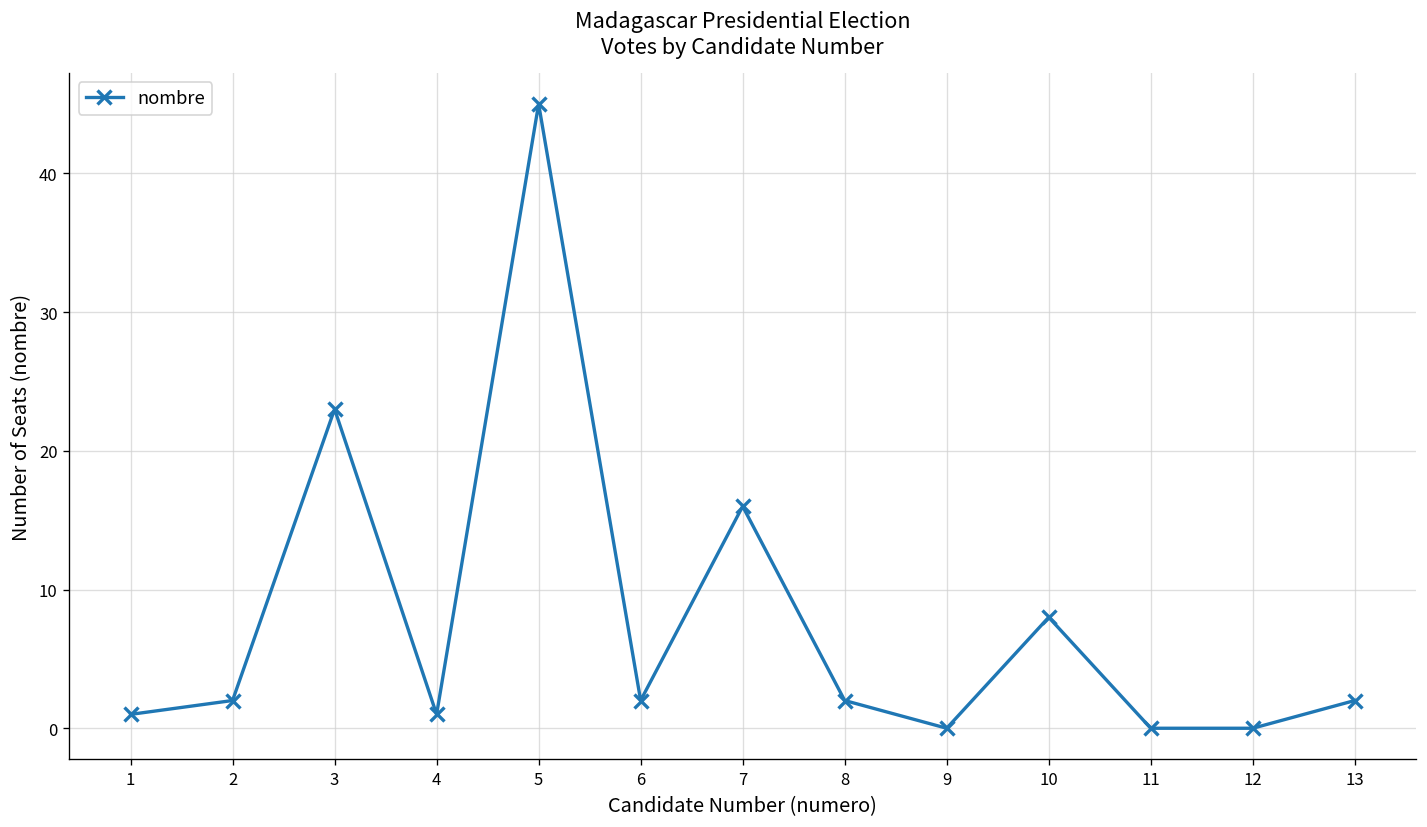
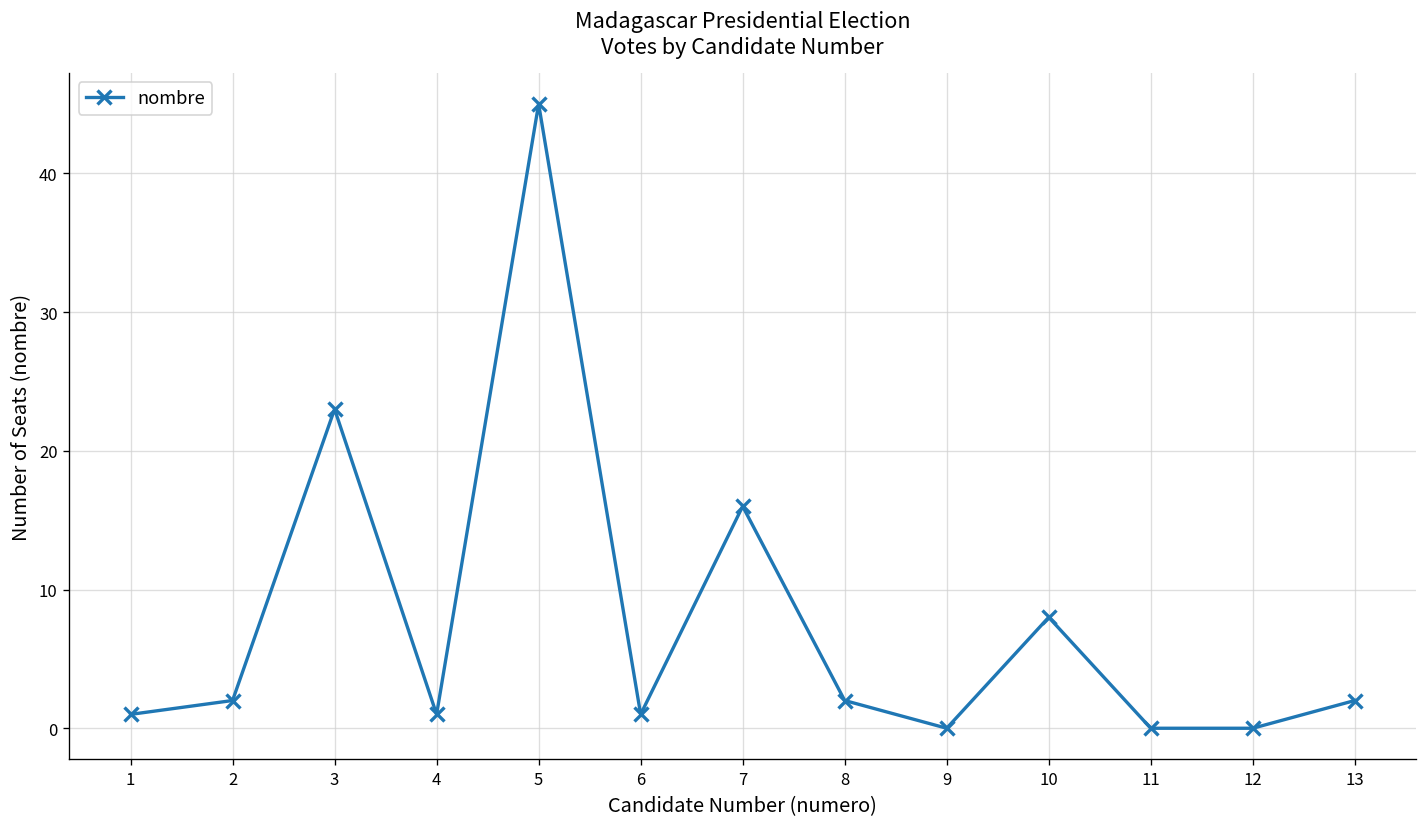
6: 2 -> 1
